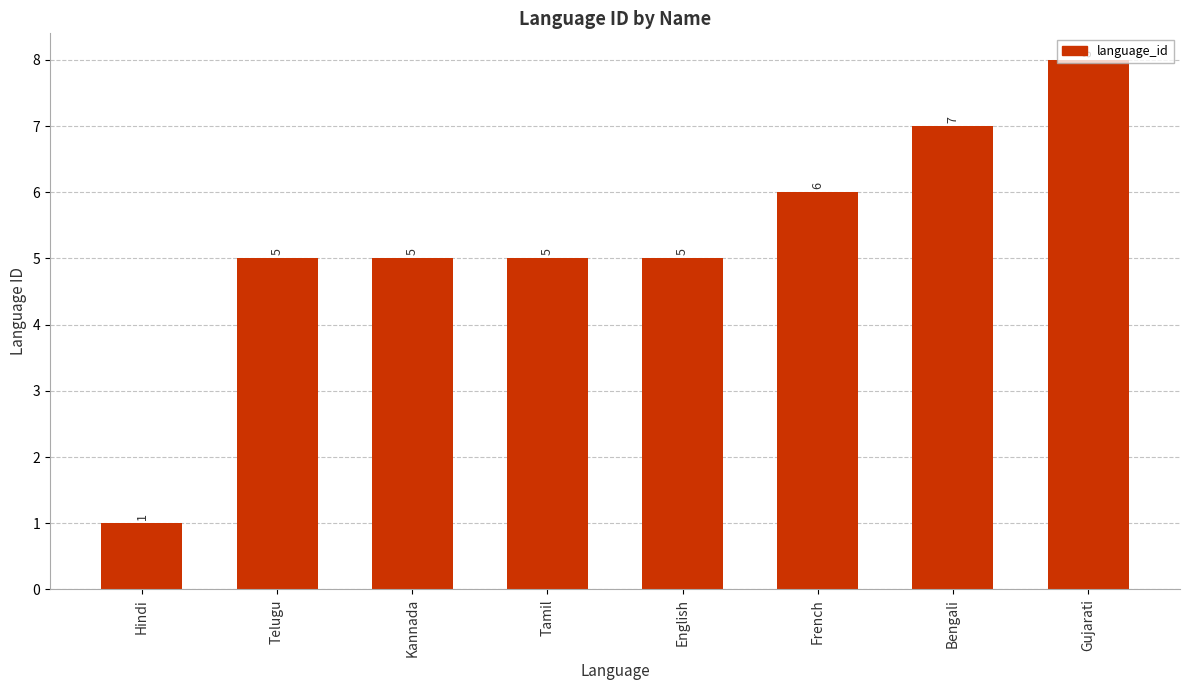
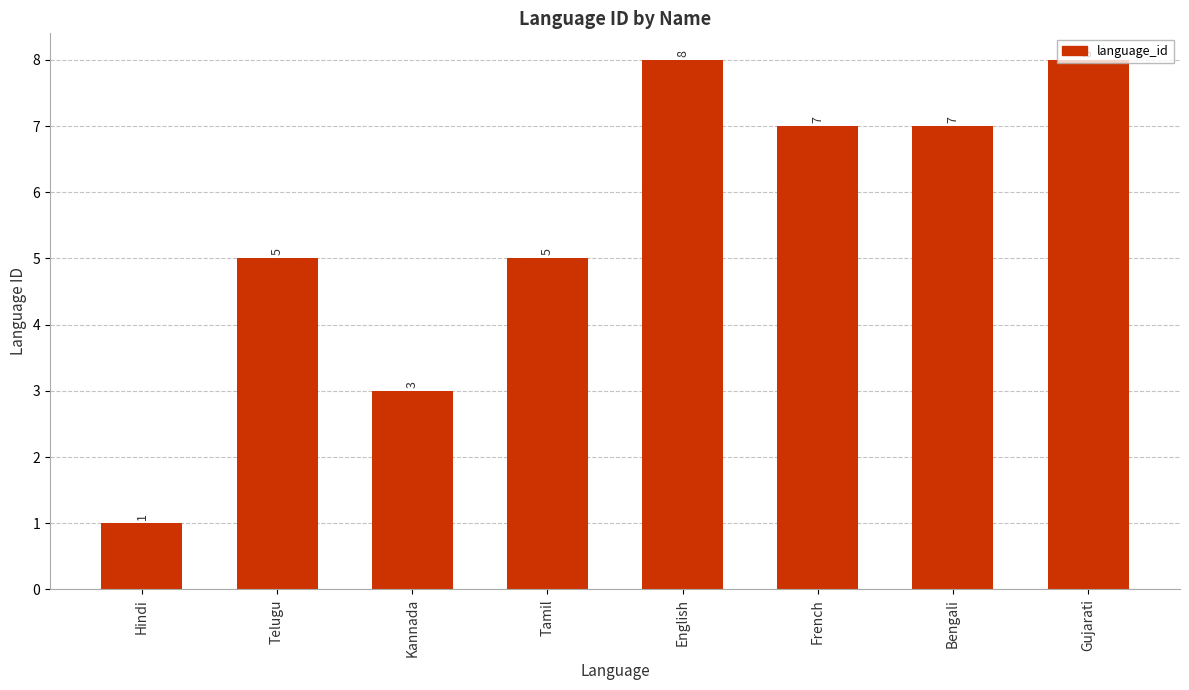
Kannada: 5 -> 3
English: 5 -> 8
French: 6 -> 7
